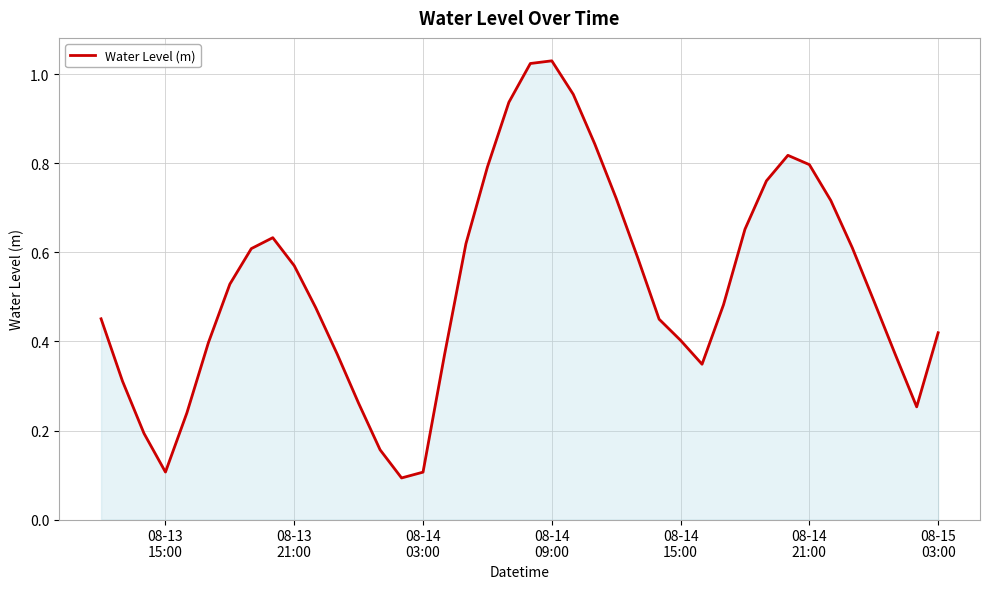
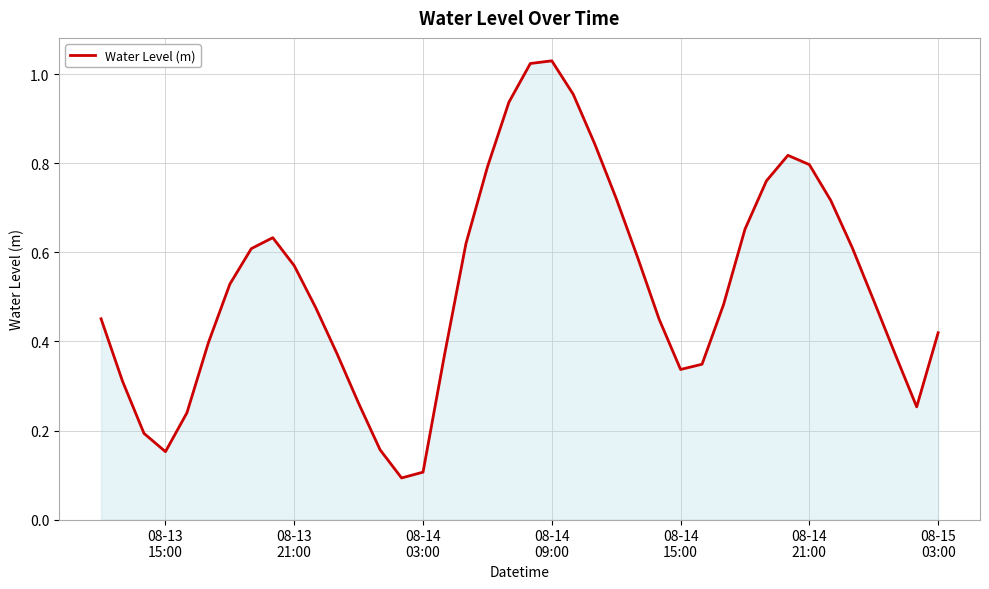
08-13 15:00: 0.11 -> 0.15
08-14 15:00: 0.40 -> 0.34
